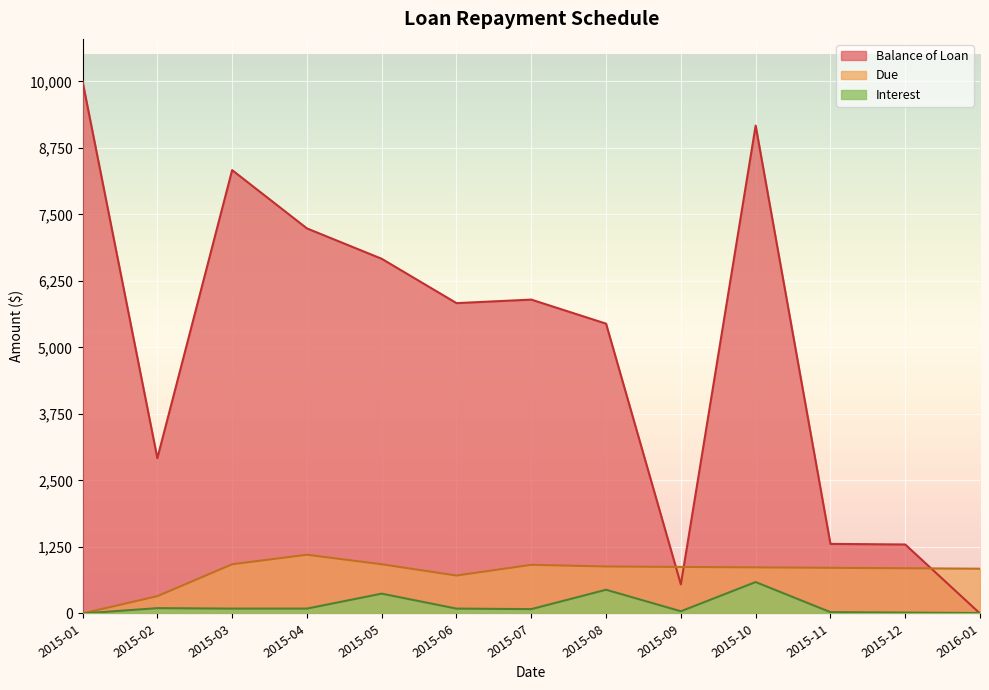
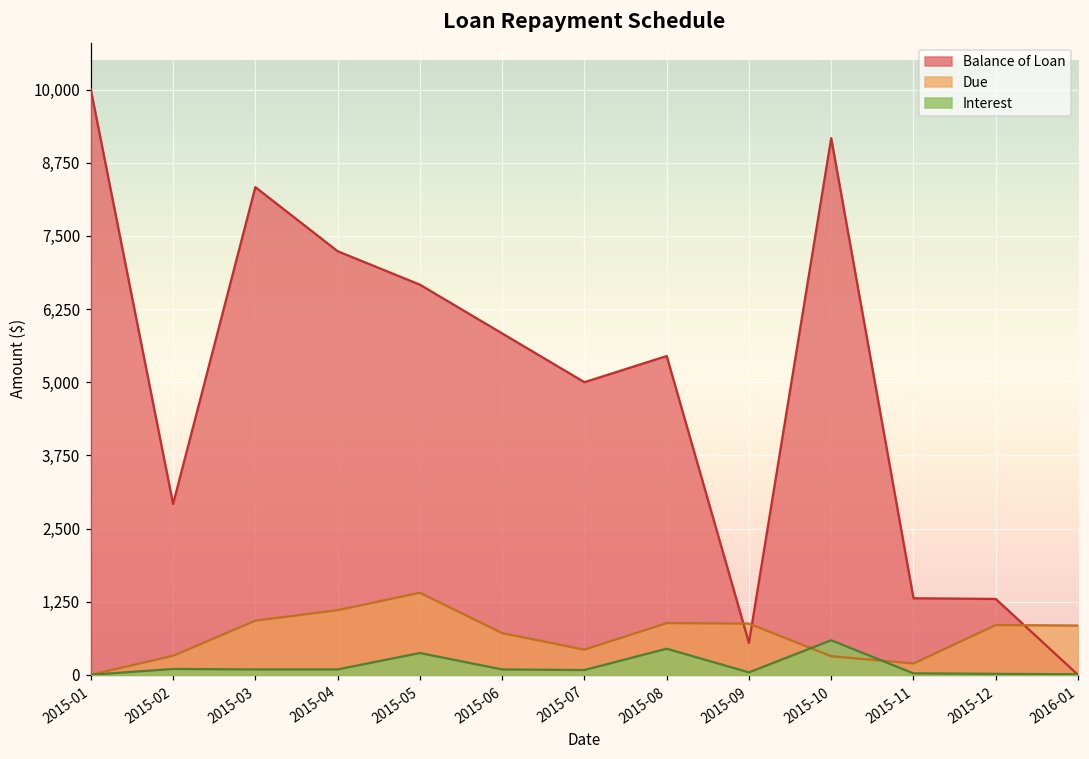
Due, 2015-05: 900 -> 1,400
Balance of Loan, 2015-07: 5,900 -> 5,000
Due, 2015-07: 900 -> 400
Due, 2015-10: 900 -> 300
Due, 2015-11: 900 -> 200
